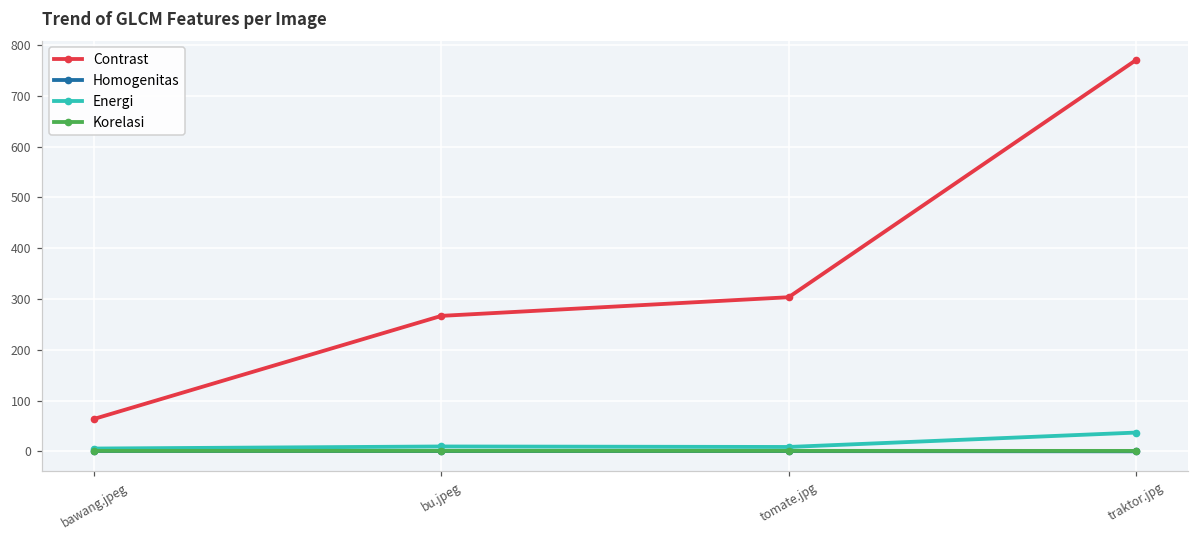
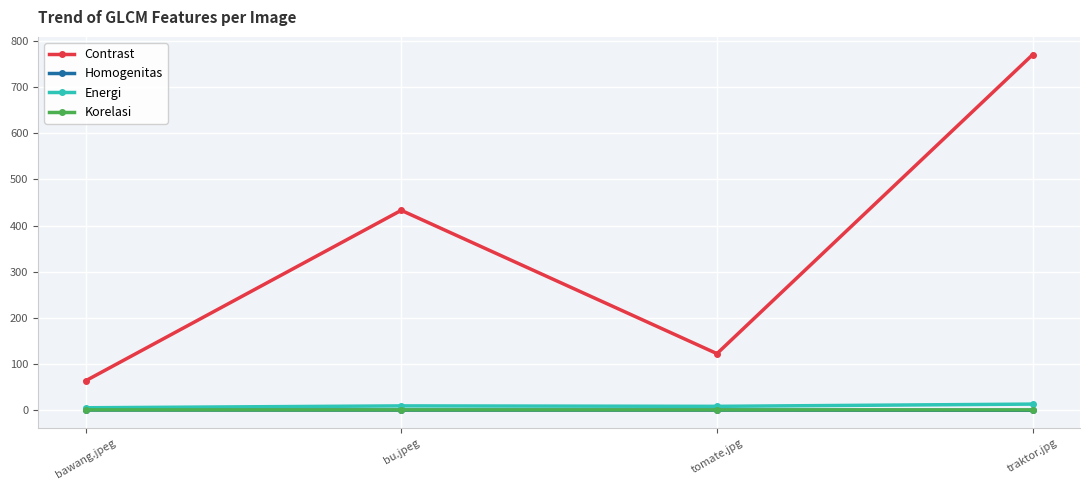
Contrast, bu.jpeg: 270 -> 430
Contrast, tomate.jpg: 300 -> 120
Energi, traktor.jpg: 40 -> 10
